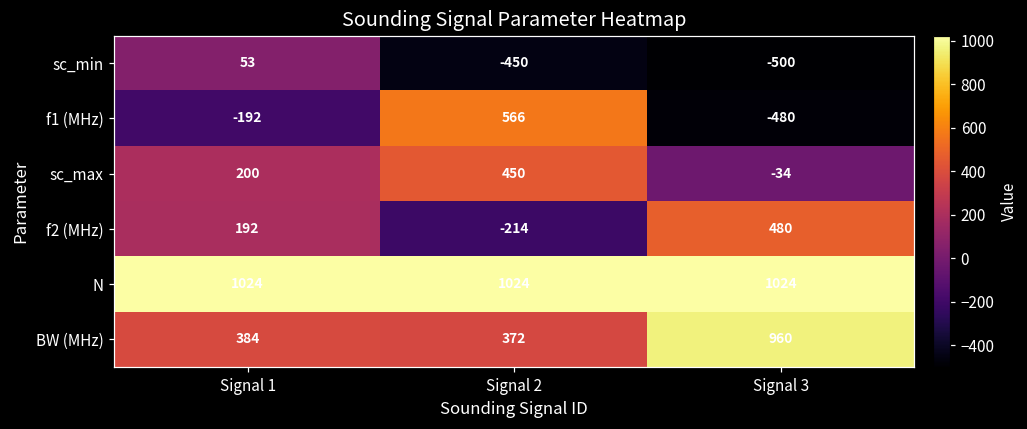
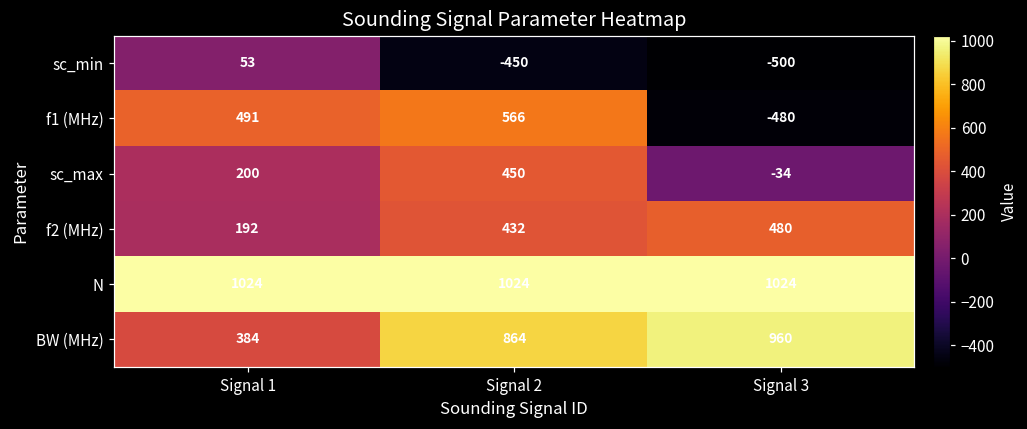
f1 (MHz), Signal 1: -192 -> 491
f2 (MHz), Signal 2: -214 -> 432
BW (MHz), Signal 2: 372 -> 864
